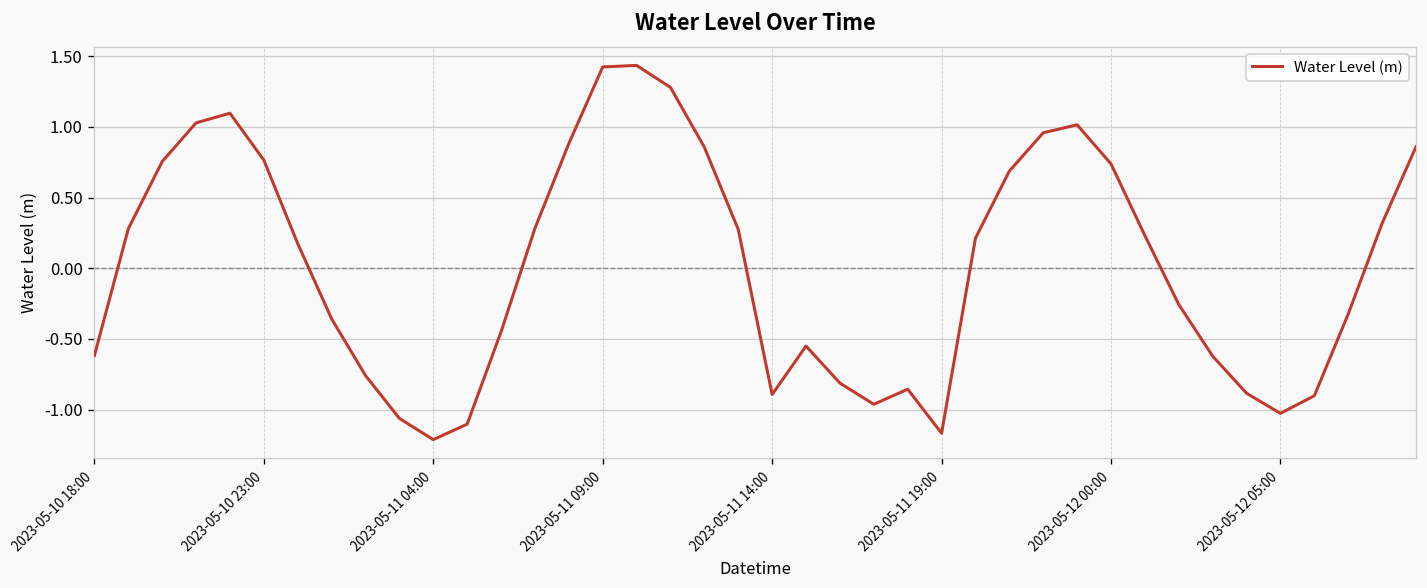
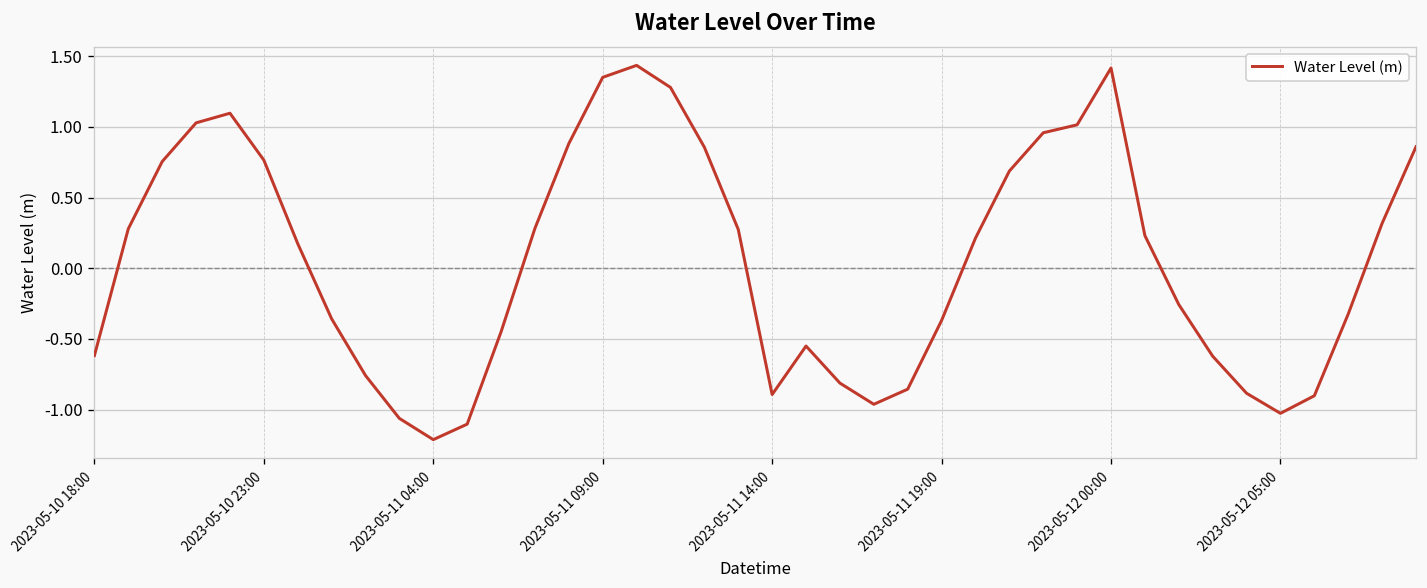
2023-05-11 09:00: 1.42 -> 1.35
2023-05-11 19:00: -1.17 -> -0.37
2023-05-12 00:00: 0.74 -> 1.42
